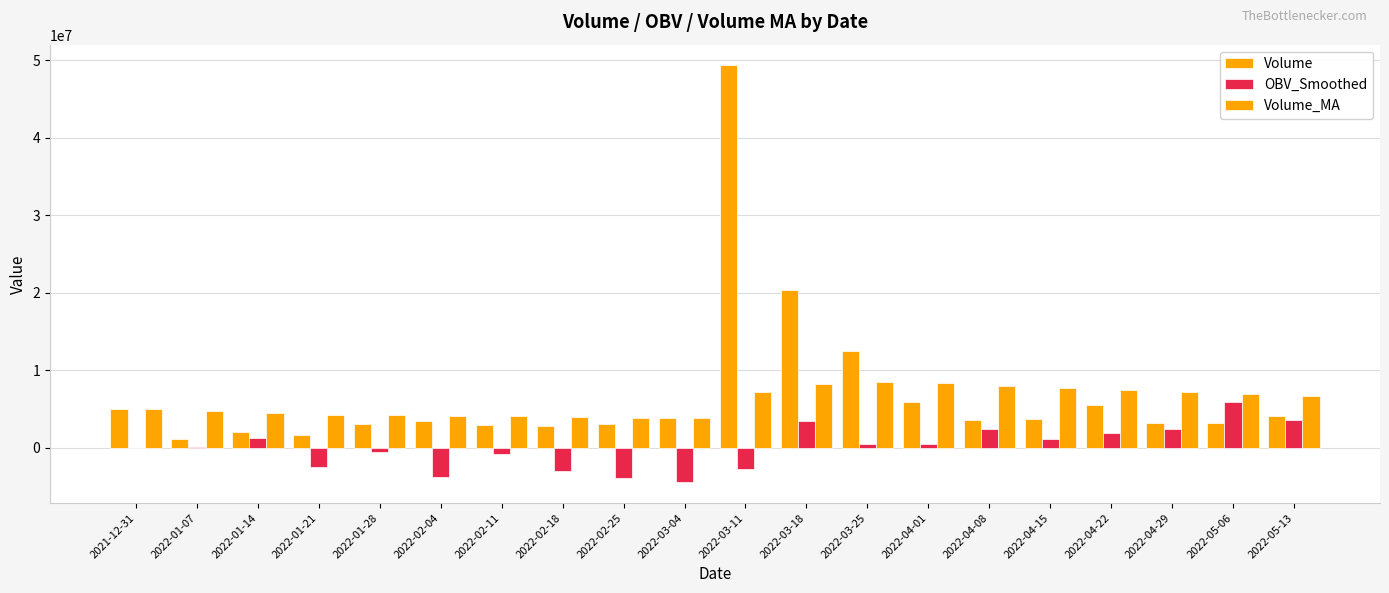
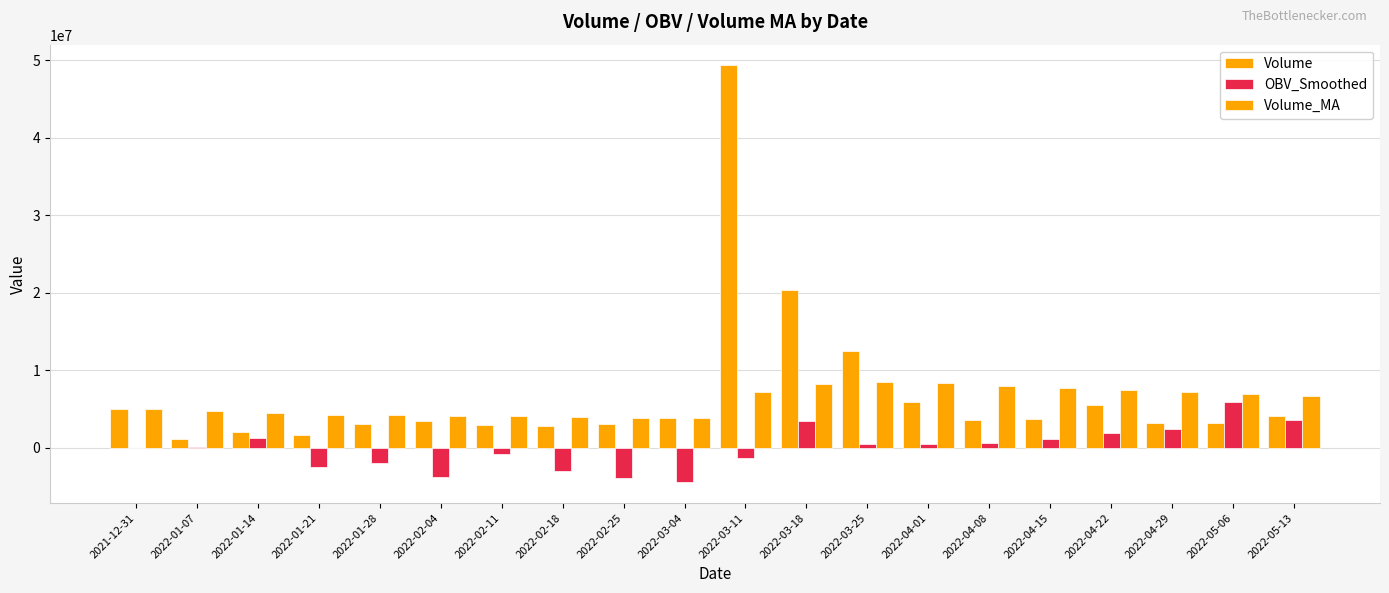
OBV_Smoothed, 2022-01-28: -1000000 -> -2000000
OBV_Smoothed, 2022-03-11: -3000000 -> -1000000
OBV_Smoothed, 2022-04-08: 2000000 -> 1000000
